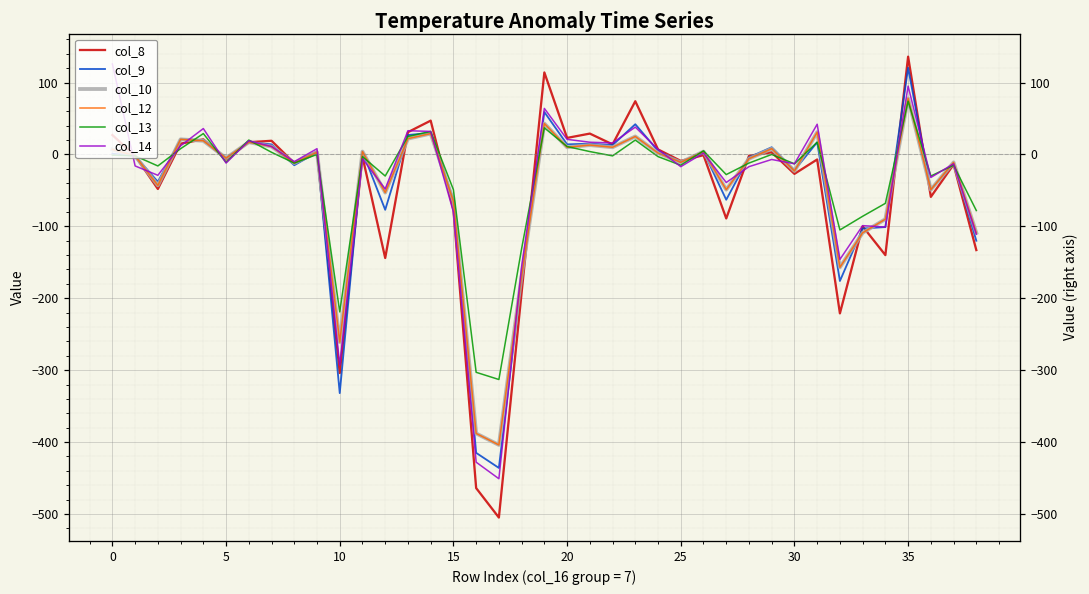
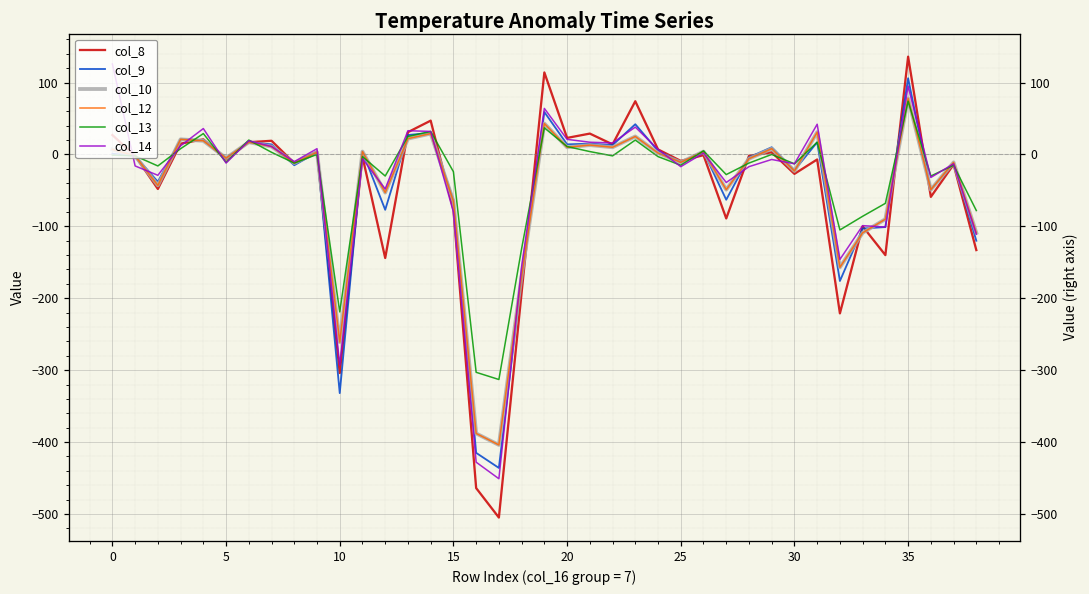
col_13, 15: -50 -> -20
col_9, 35: 120 -> 110
